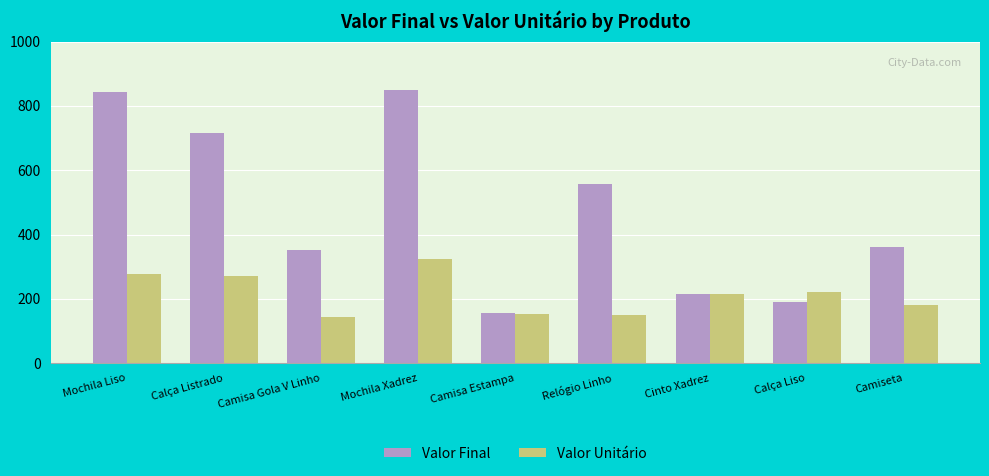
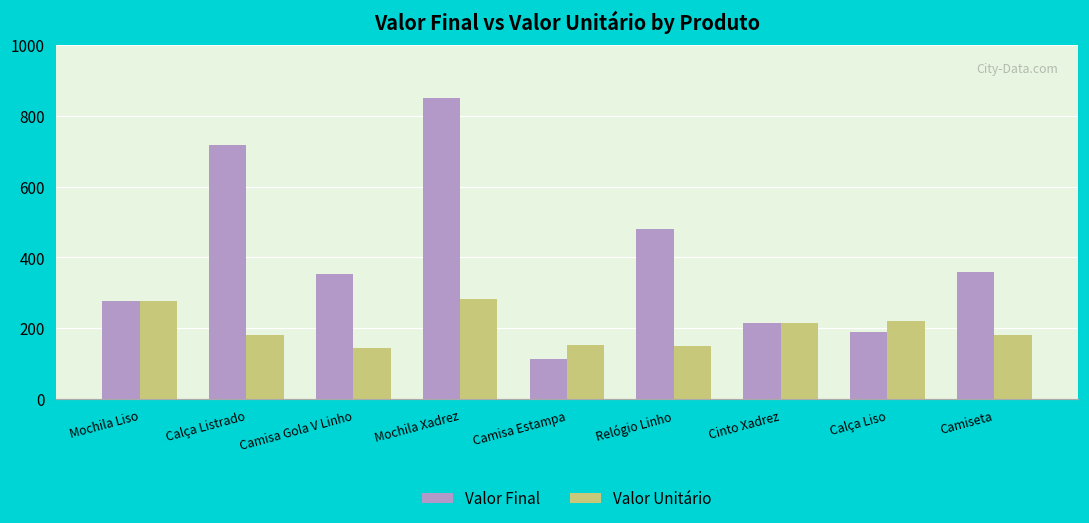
Valor Final, Mochila Liso: 840 -> 280
Valor Unitário, Calça Listrado: 270 -> 180
Valor Unitário, Mochila Xadrez: 320 -> 280
Valor Final, Camisa Estampa: 160 -> 110
Valor Final, Relógio Linho: 560 -> 480
